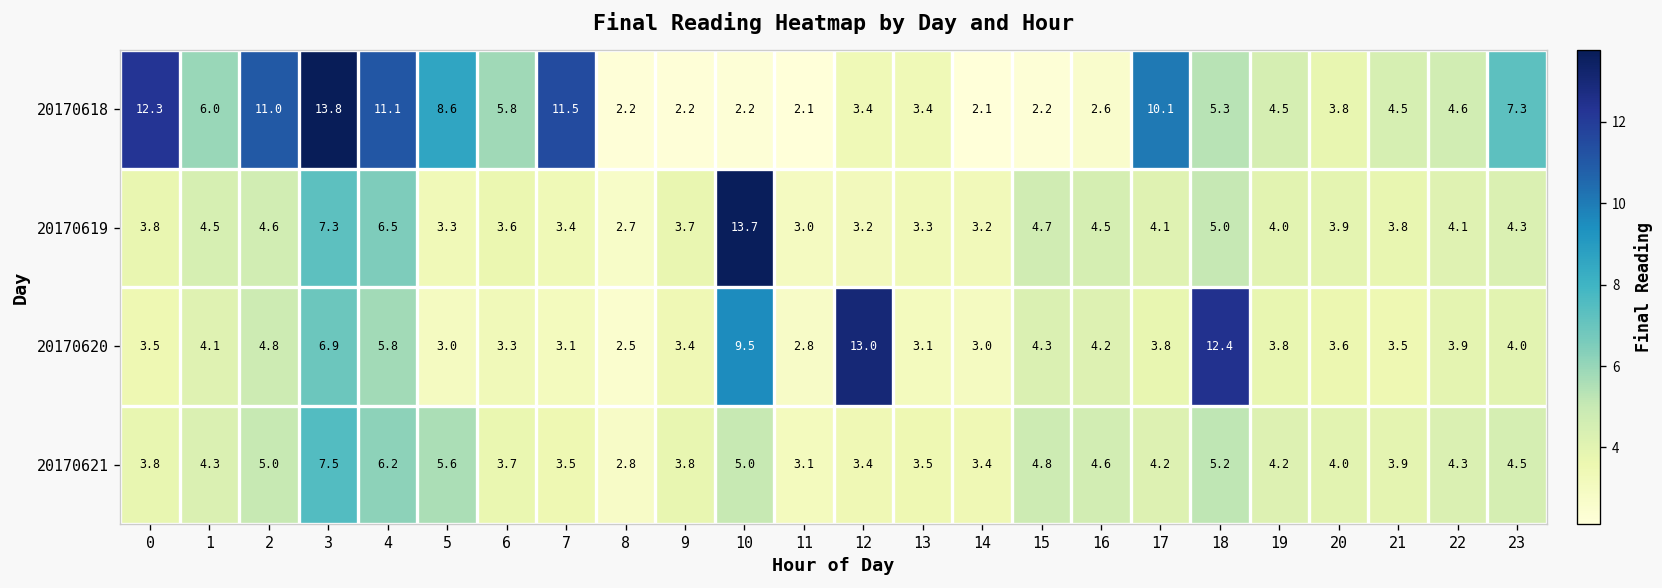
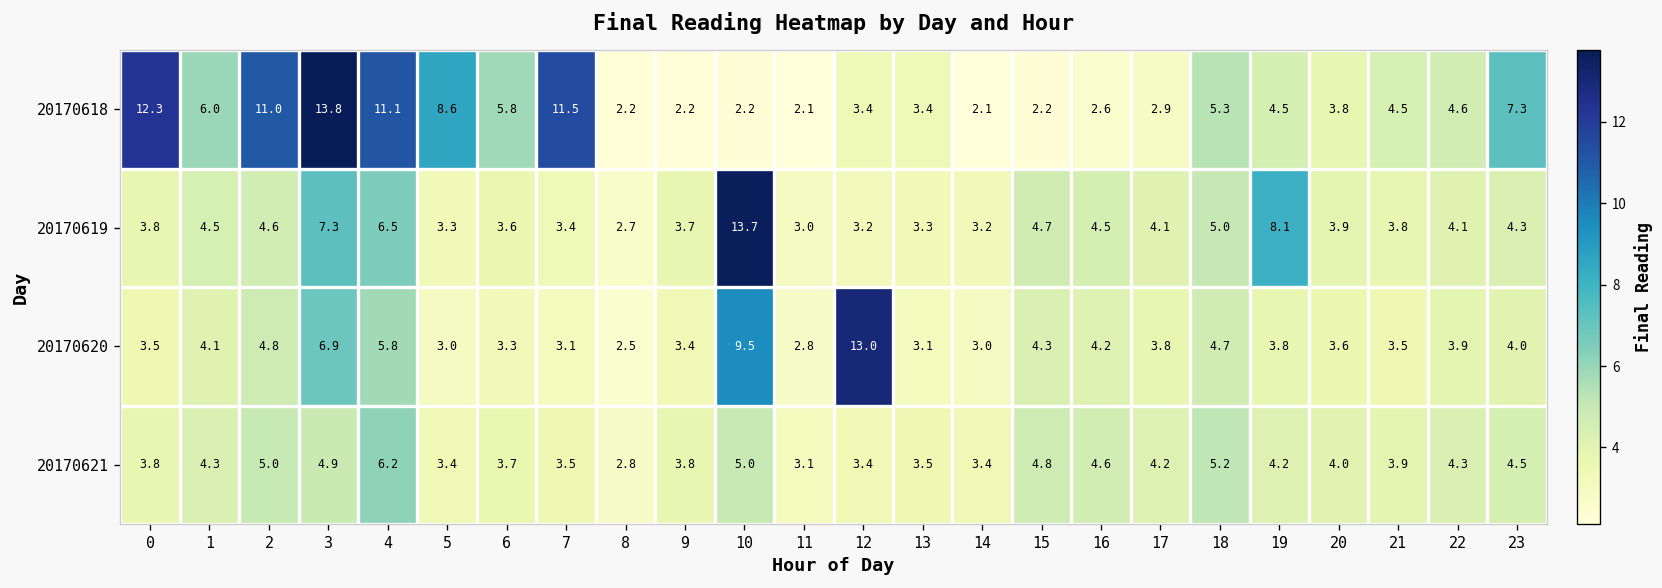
20170618, 17: 10.1 -> 2.9
20170619, 19: 4.0 -> 8.1
20170620, 18: 12.4 -> 4.7
20170621, 3: 7.5 -> 4.9
20170621, 5: 5.6 -> 3.4
